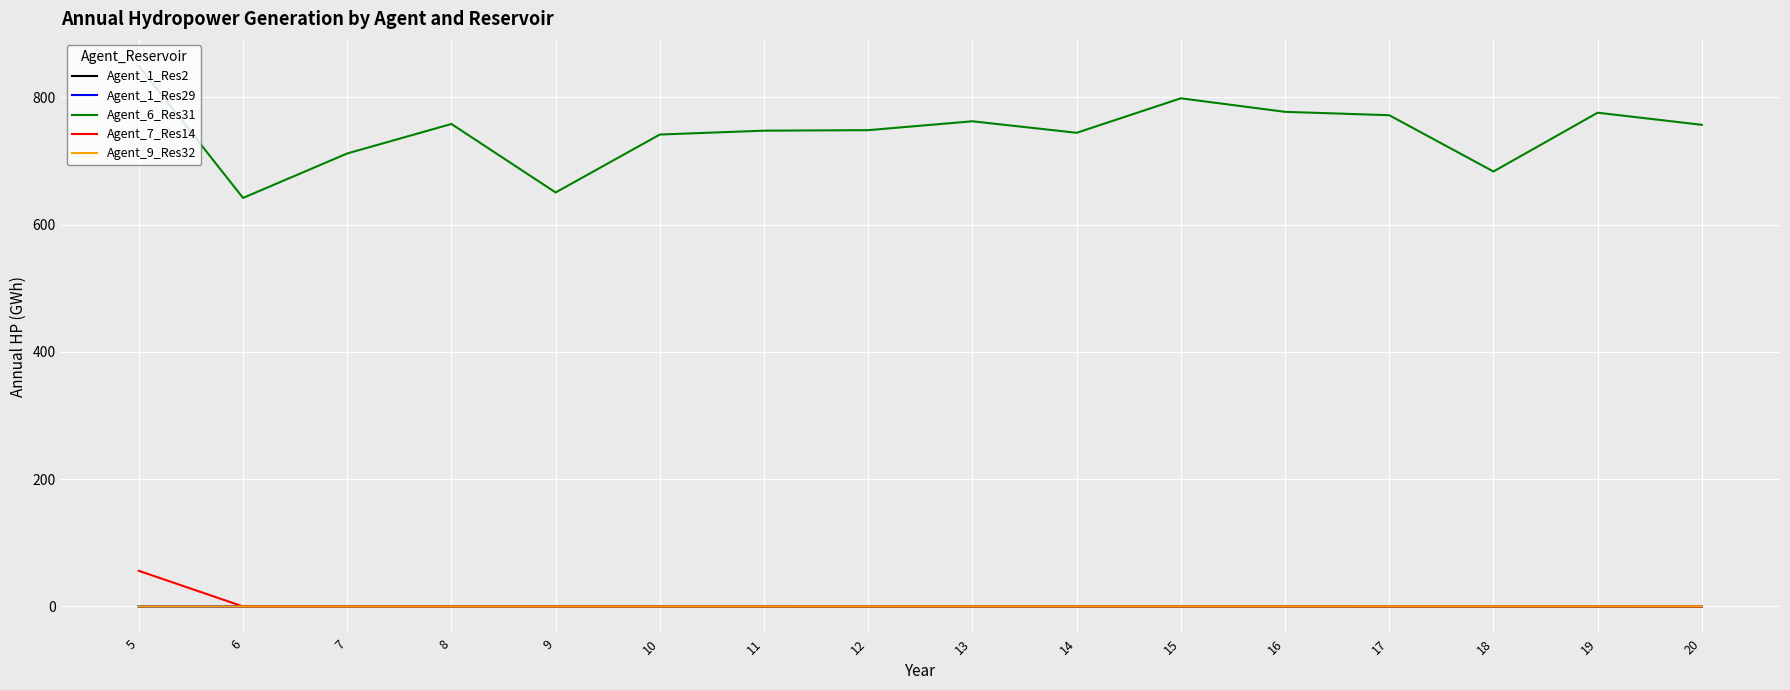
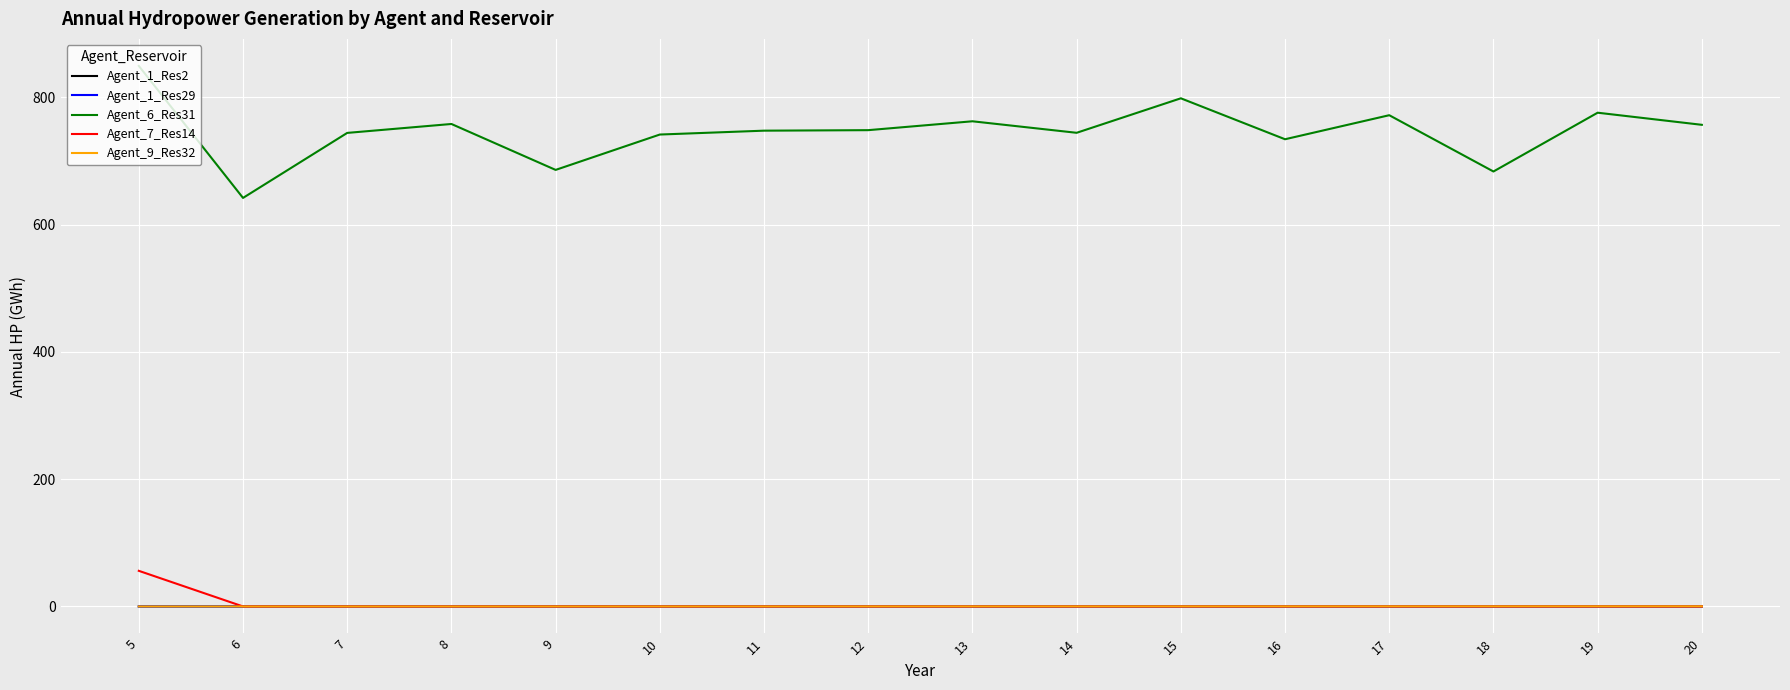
Agent_6_Res31, 7: 710 -> 740
Agent_6_Res31, 9: 650 -> 690
Agent_6_Res31, 16: 780 -> 730
